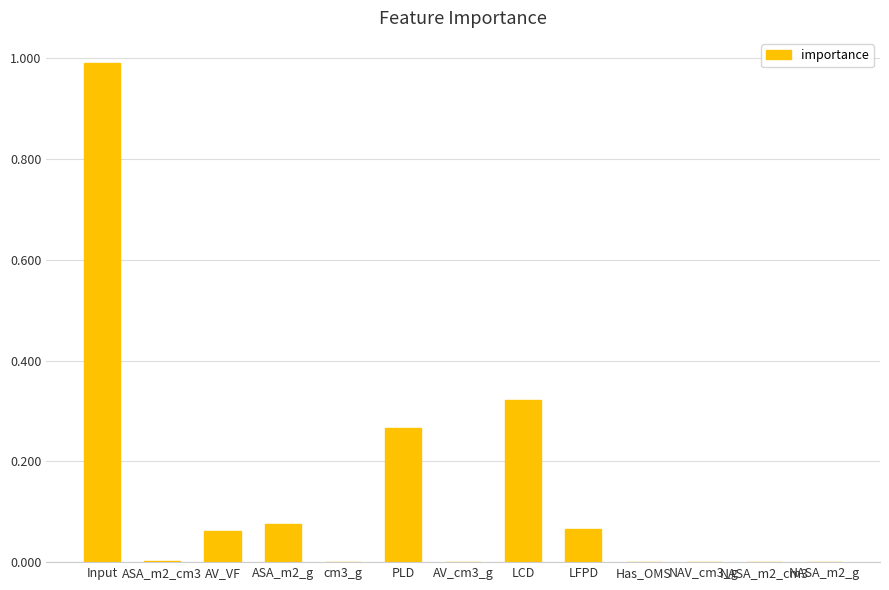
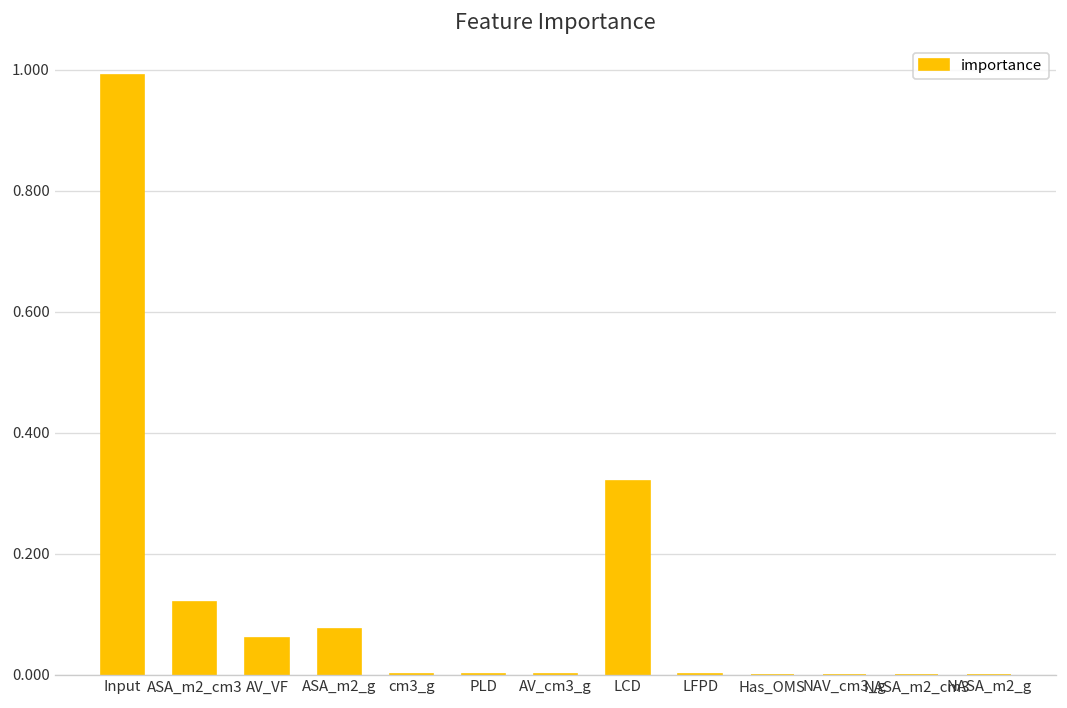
ASA_m2_cm3: 0.00 -> 0.12
PLD: 0.27 -> 0.00
LFPD: 0.07 -> 0.00
